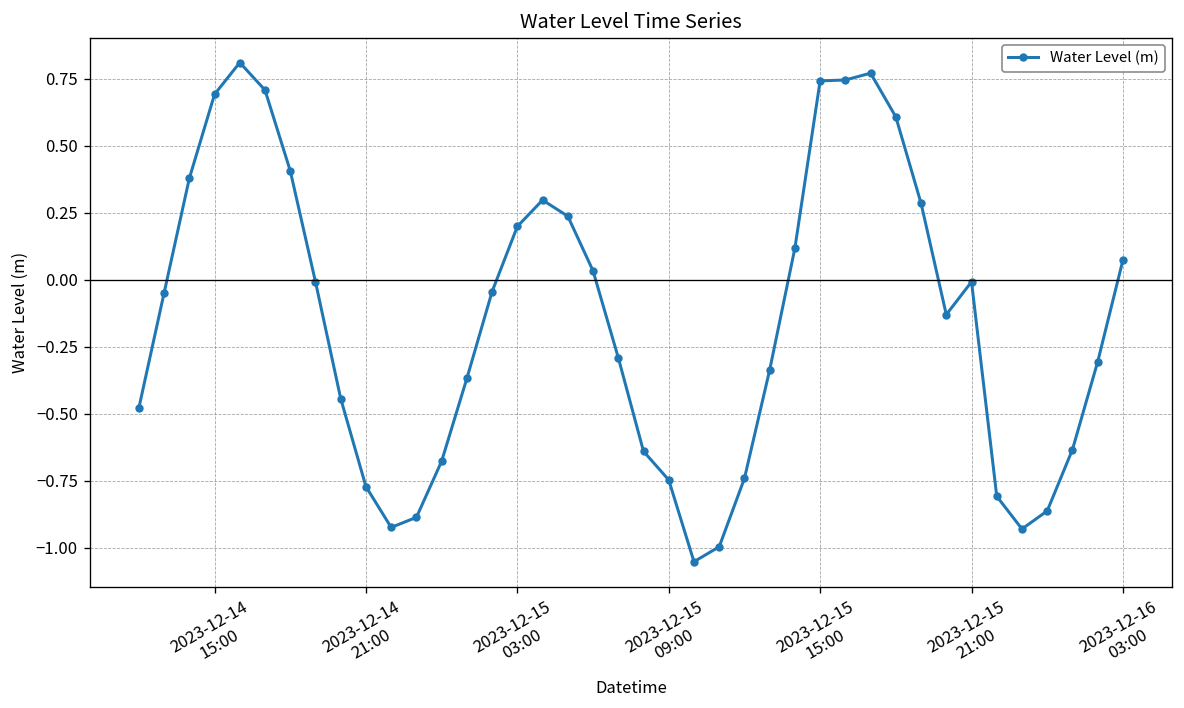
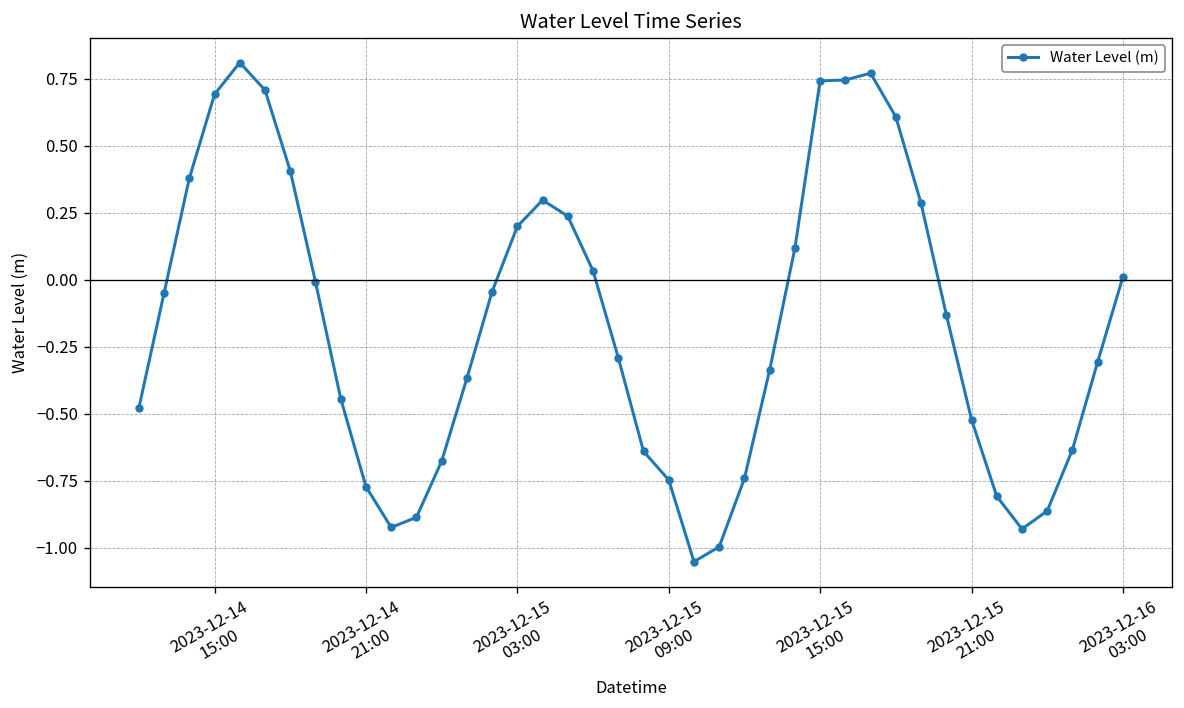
2023-12-15 21:00: -0.01 -> -0.52
2023-12-16 03:00: 0.07 -> 0.01
